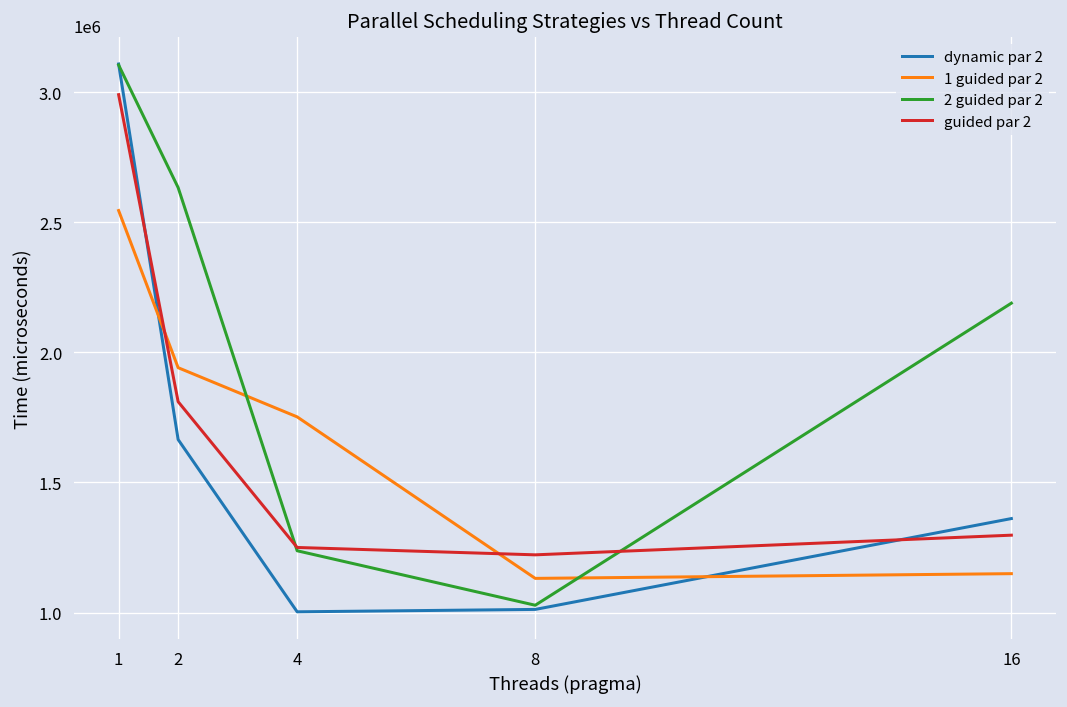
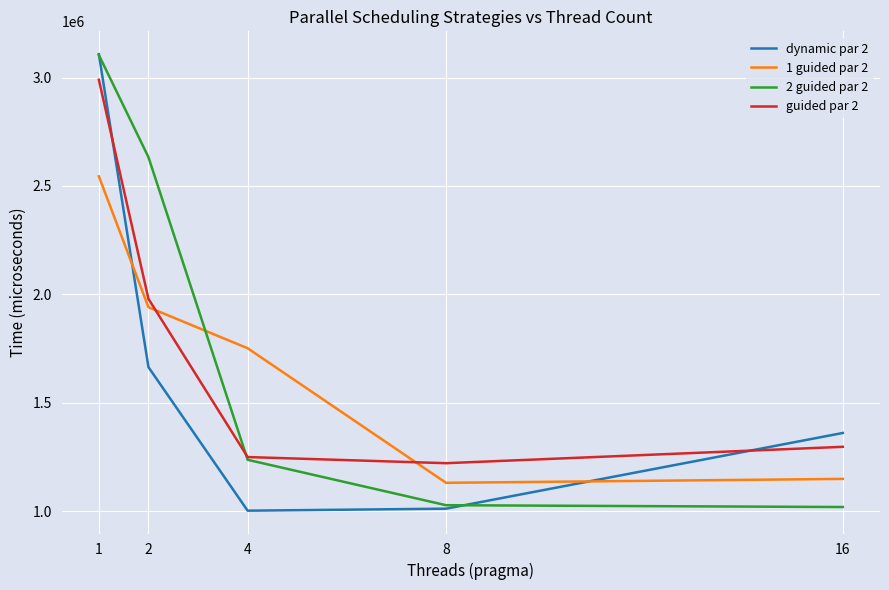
guided par 2, 2: 1810000 -> 1980000
2 guided par 2, 16: 2190000 -> 1020000
